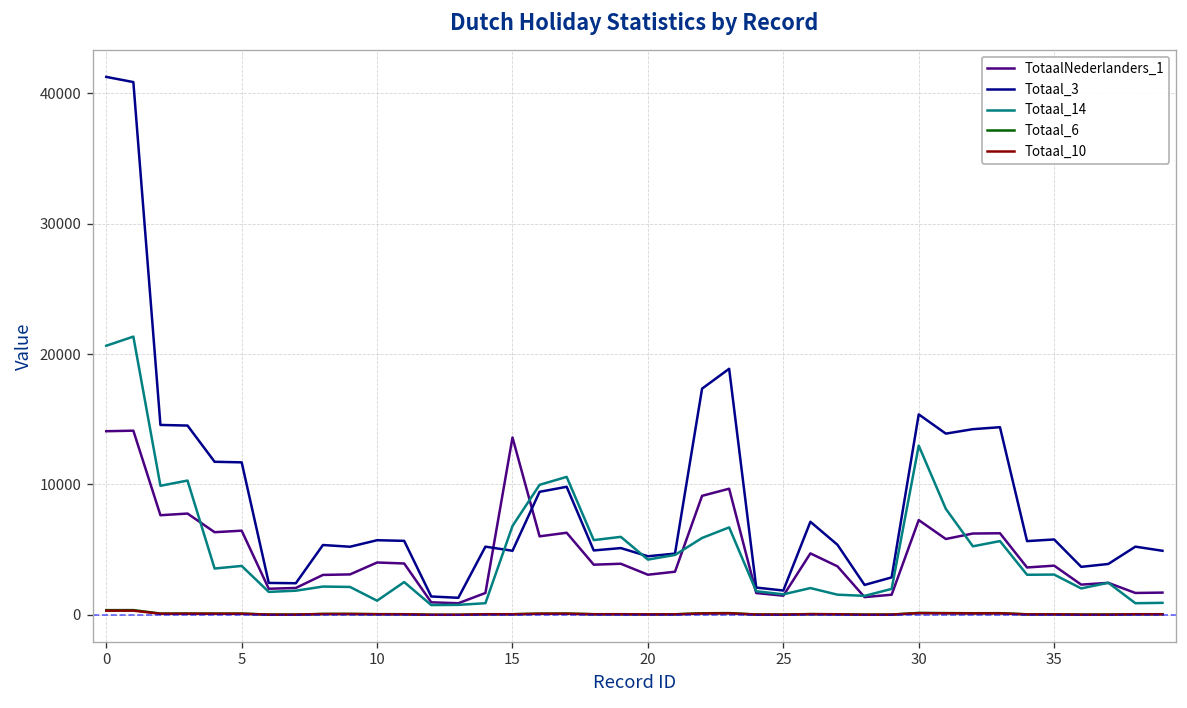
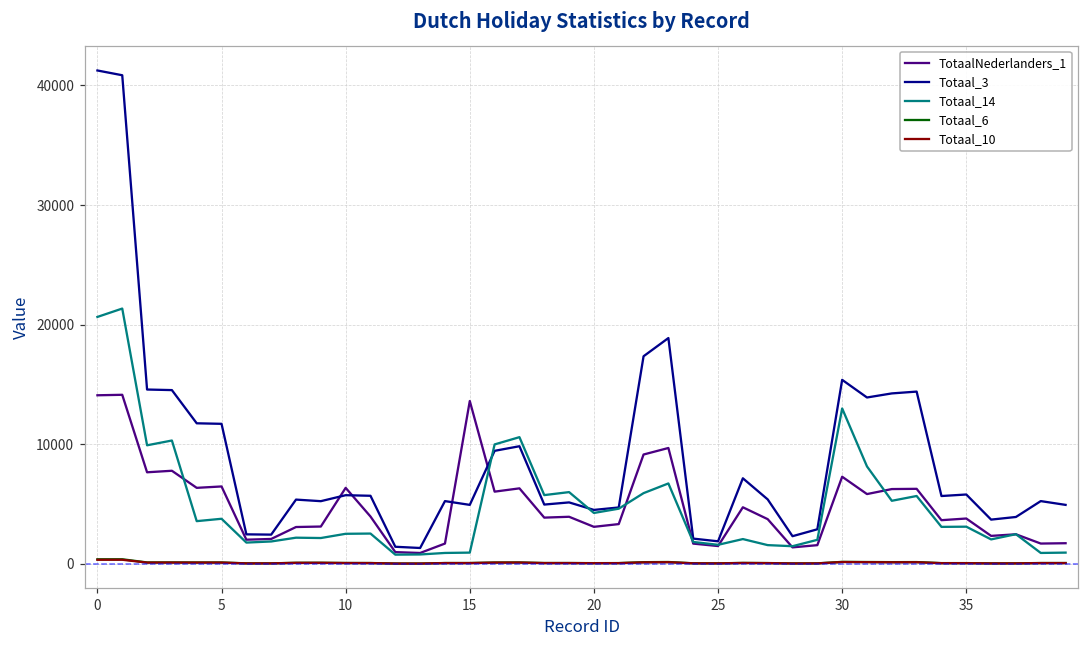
TotaalNederlanders_1, 10: 4000 -> 6300
Totaal_14, 10: 1100 -> 2500
Totaal_14, 15: 6800 -> 900
